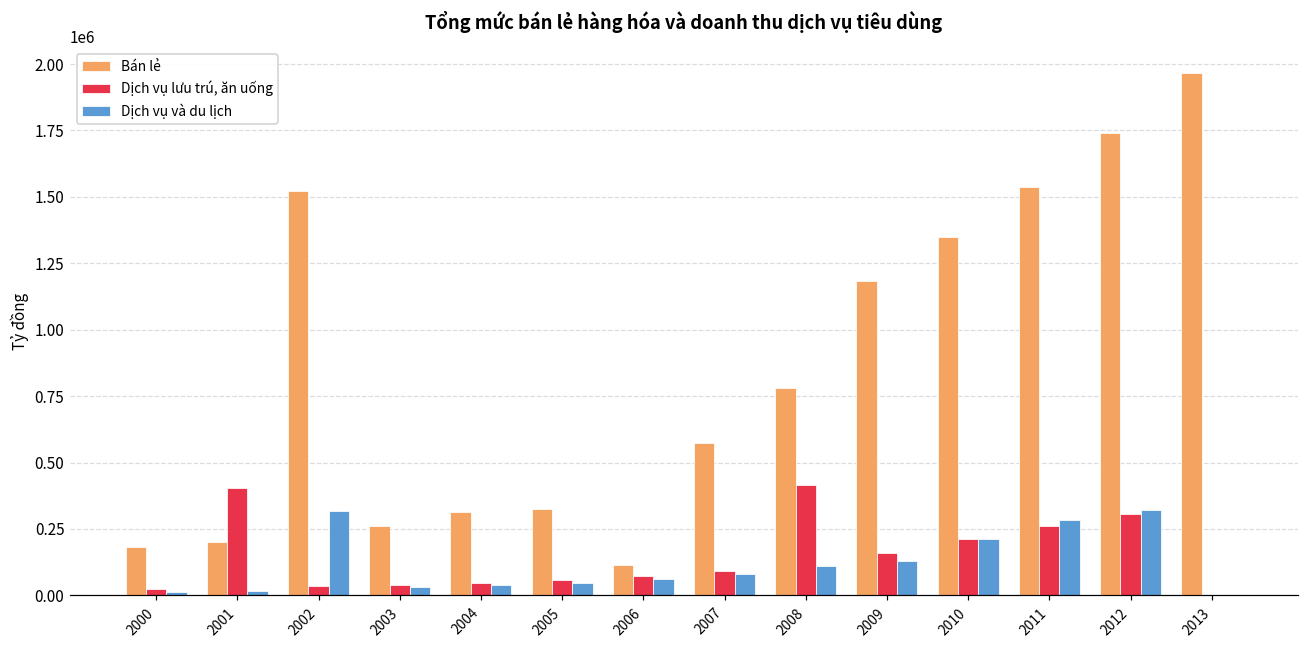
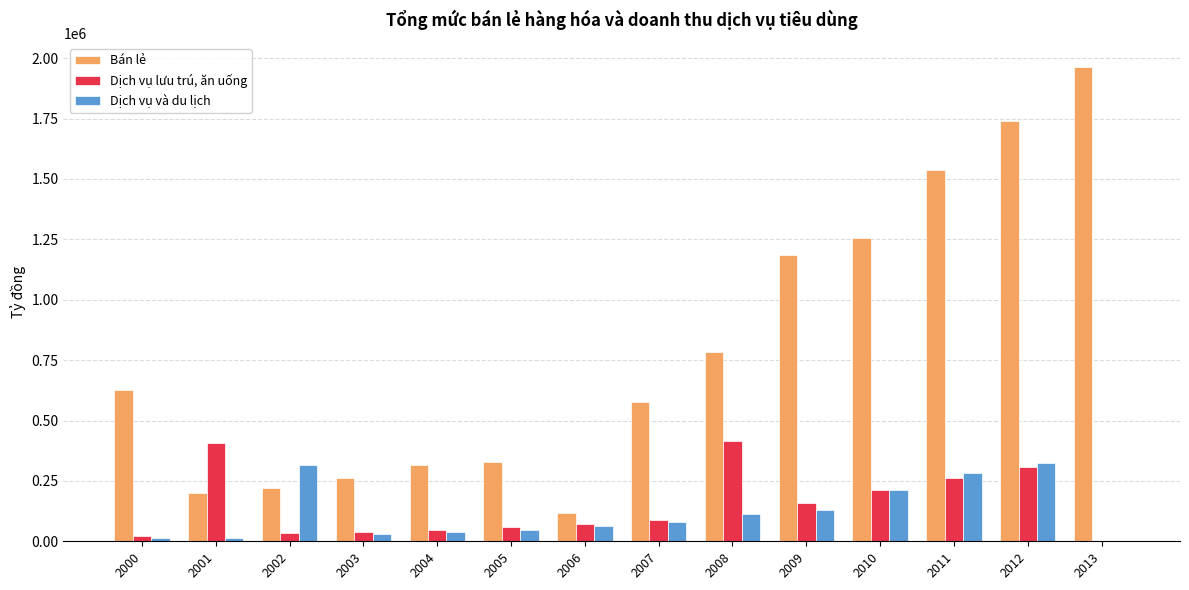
Bán lẻ, 2000: 180000 -> 630000
Bán lẻ, 2002: 1520000 -> 220000
Bán lẻ, 2010: 1350000 -> 1250000
